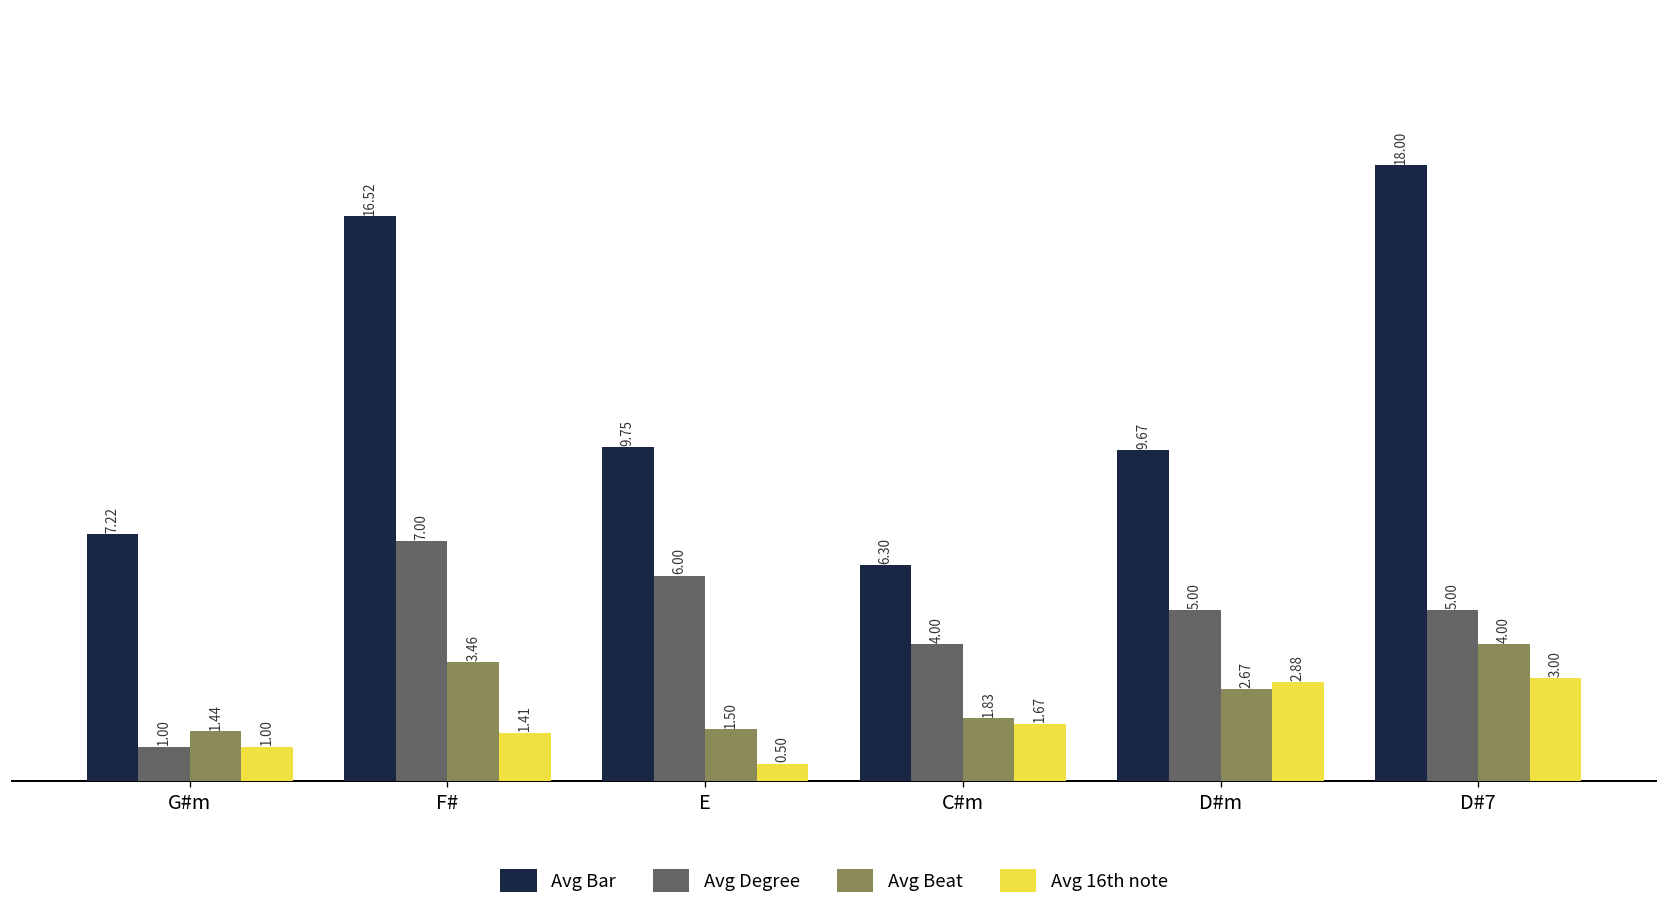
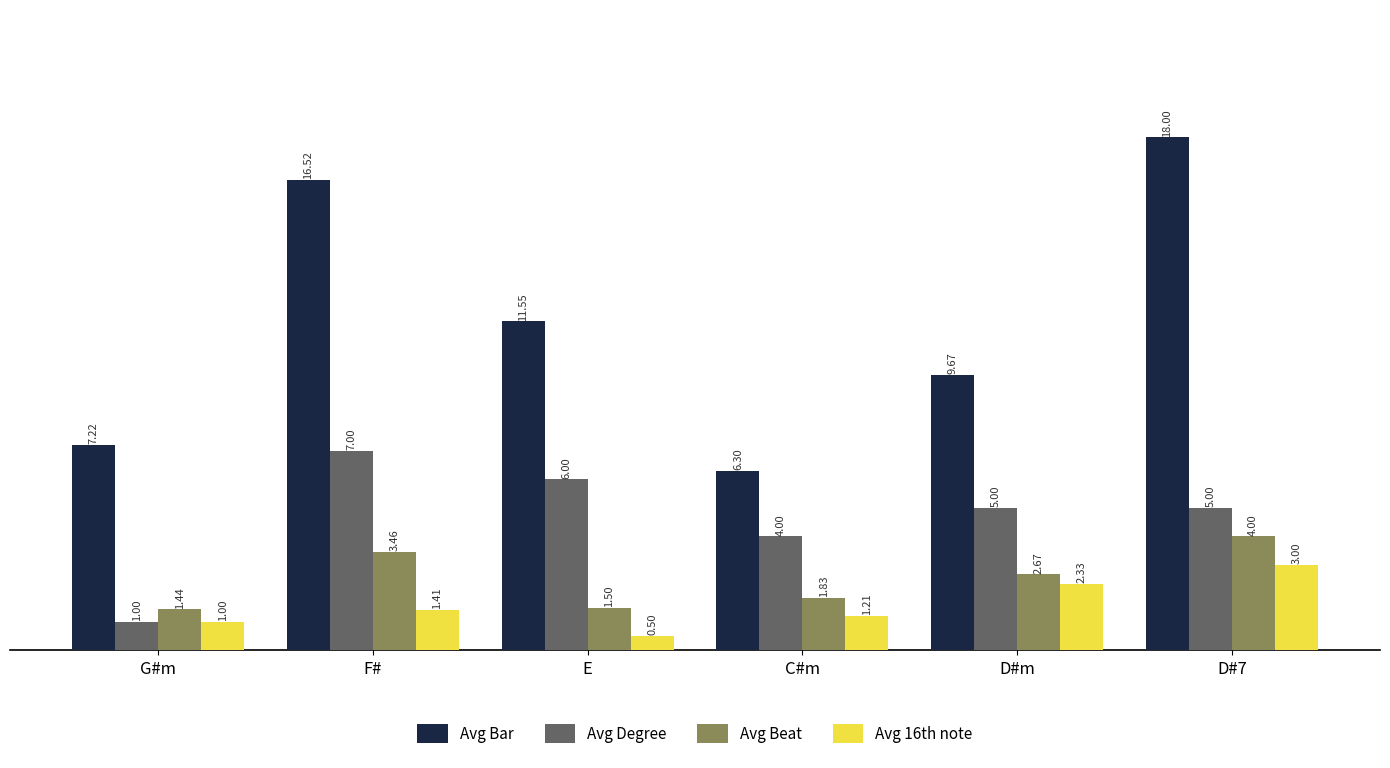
Avg Bar, E: 9.75 -> 11.55
Avg 16th note, C#m: 1.67 -> 1.21
Avg 16th note, D#m: 2.88 -> 2.33
